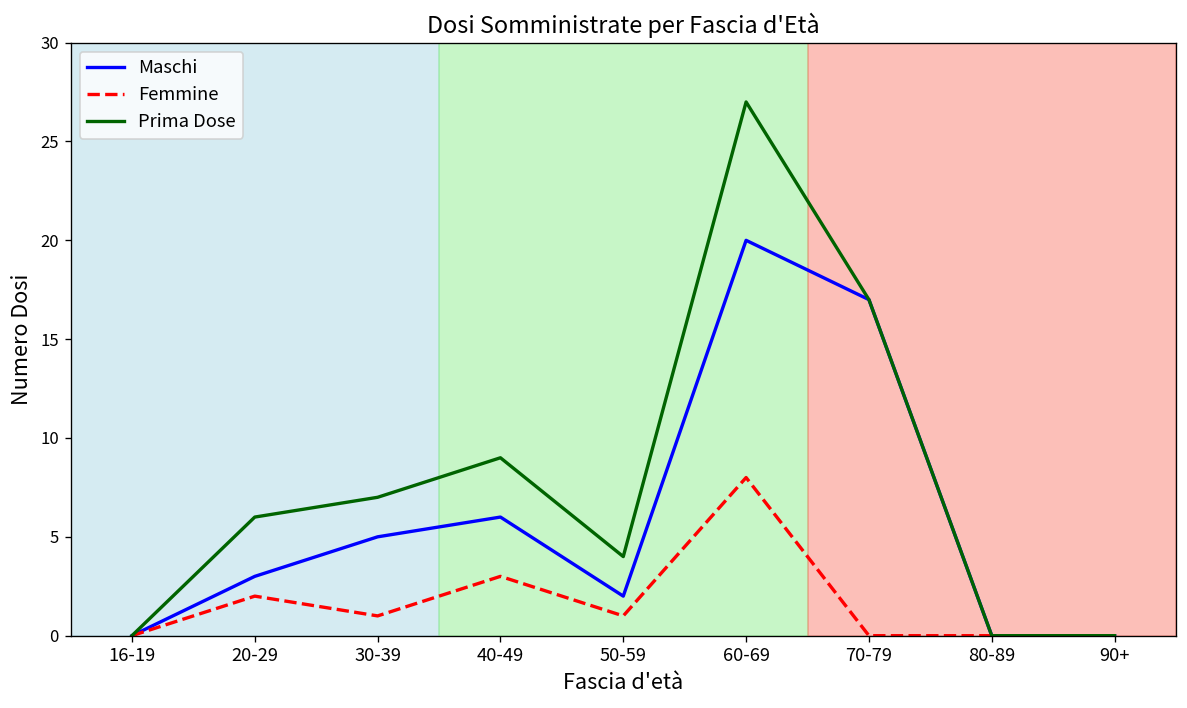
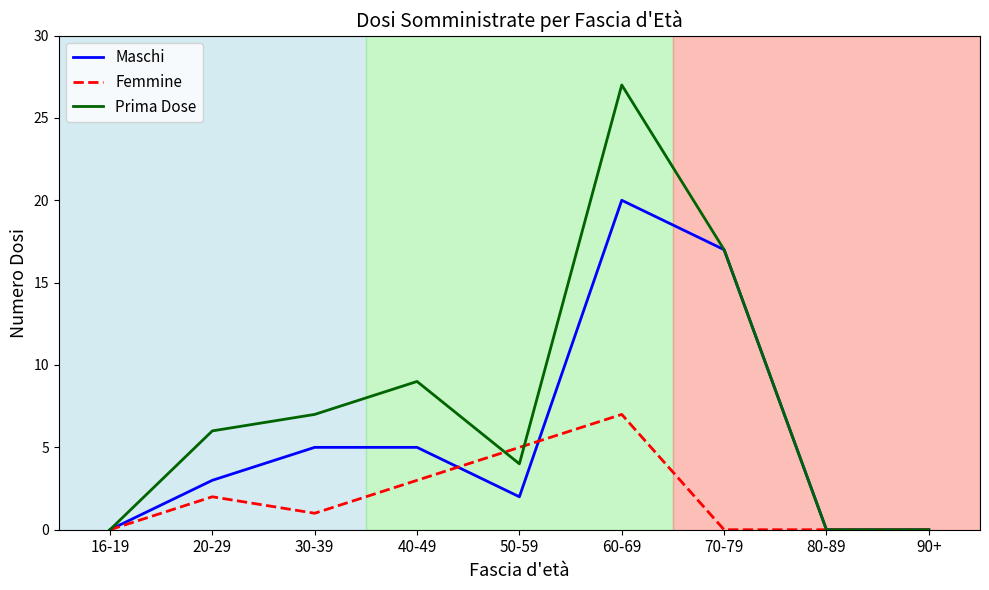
Maschi, 40-49: 6 -> 5
Femmine, 50-59: 1 -> 5
Femmine, 60-69: 8 -> 7
